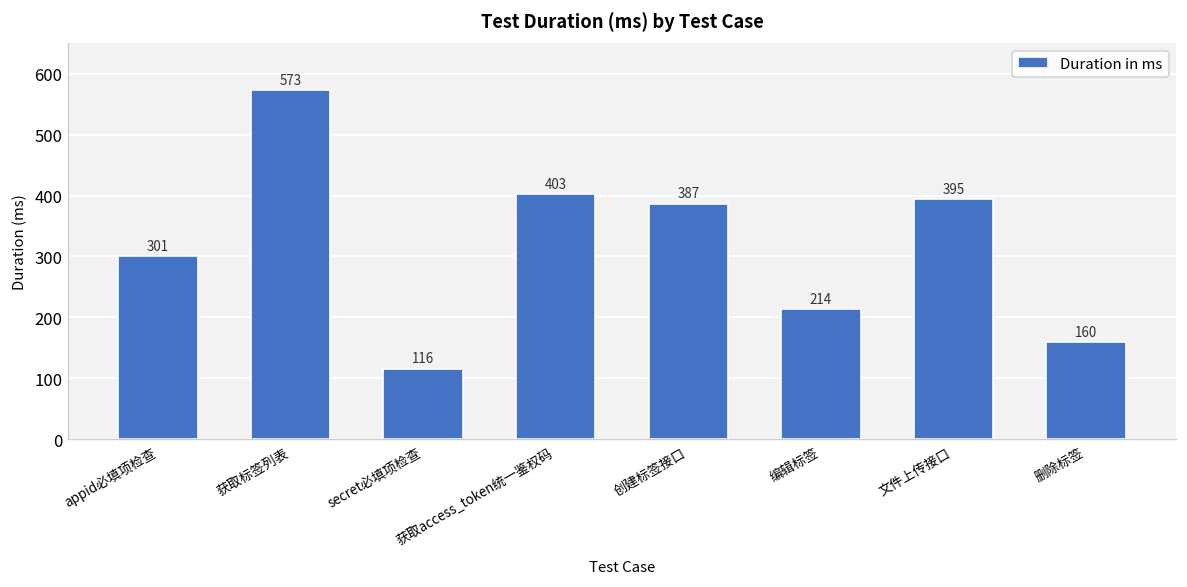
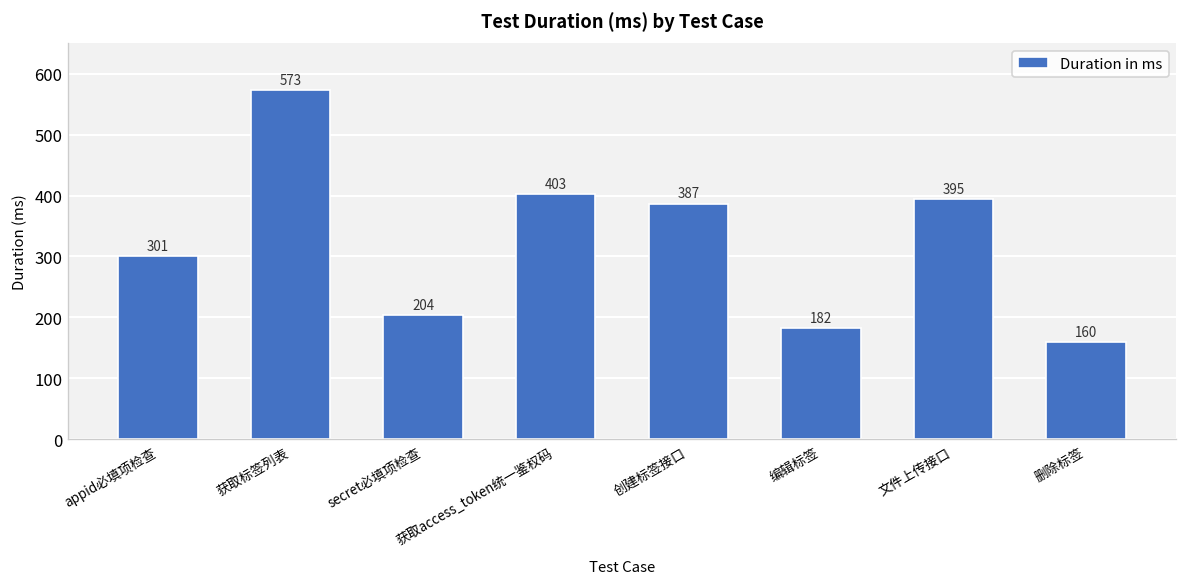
secret必填项检查: 116 -> 204
编辑标签: 214 -> 182
